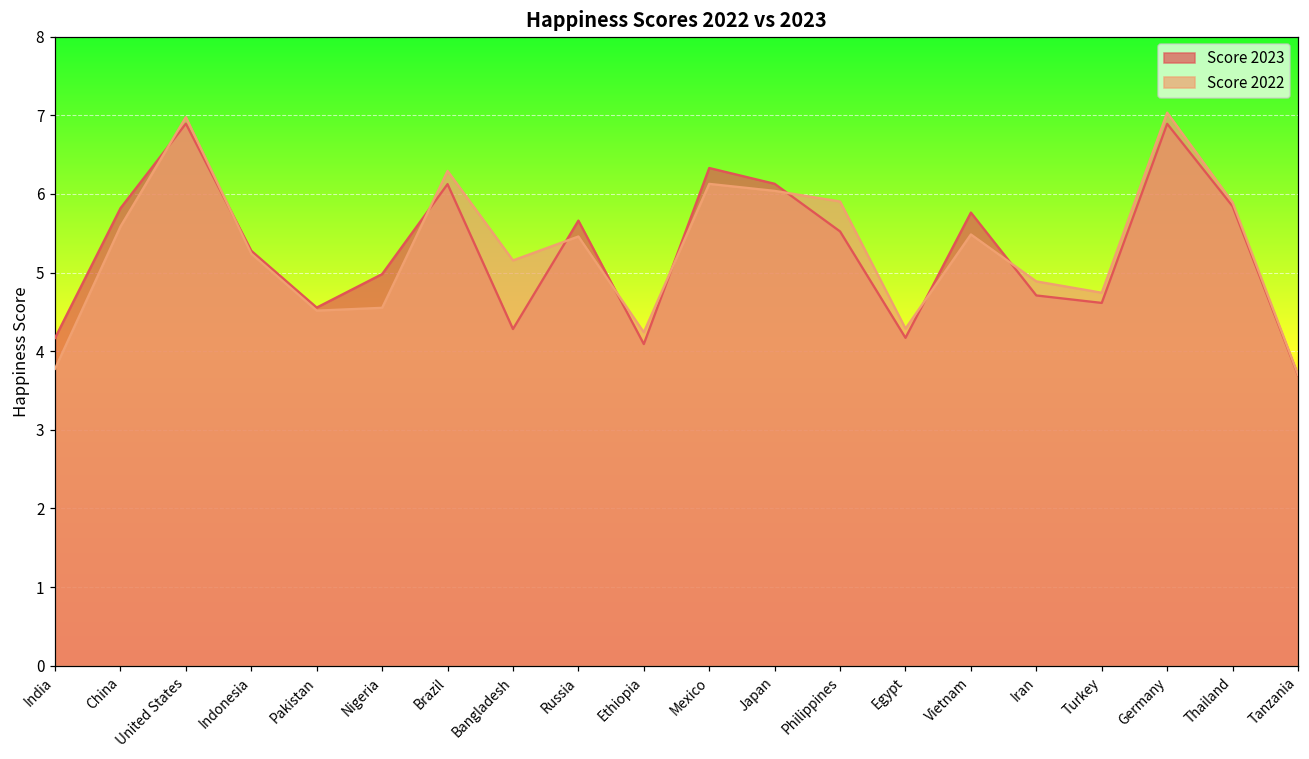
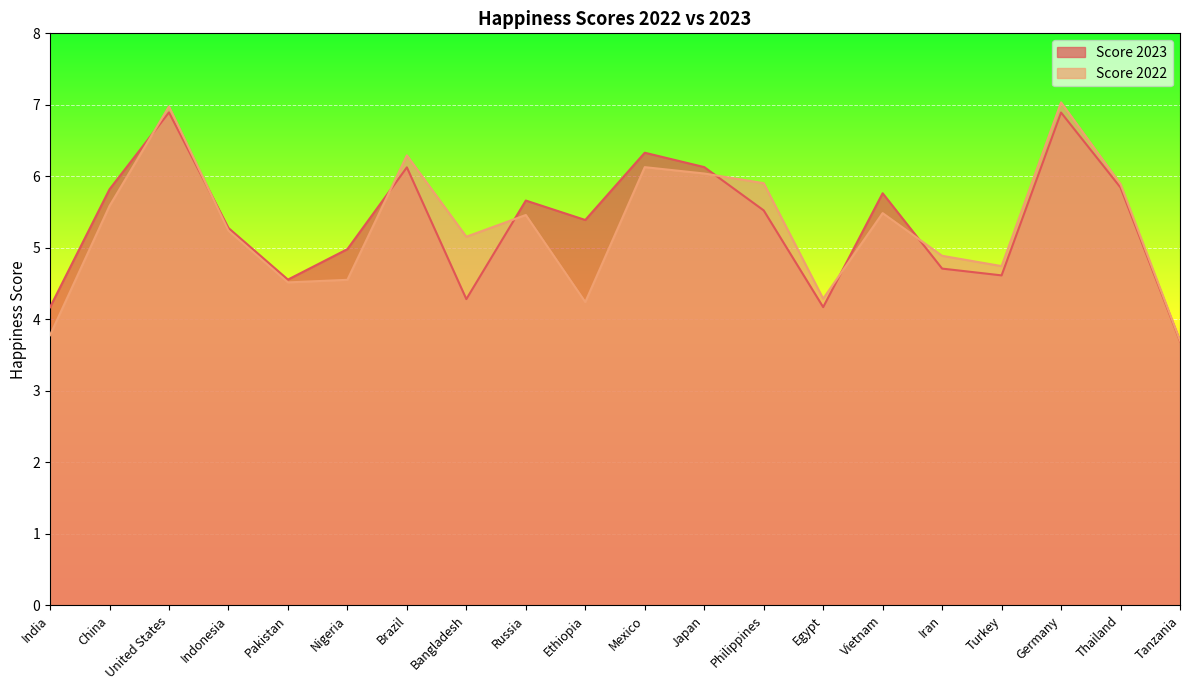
Score 2023, Ethiopia: 4.1 -> 5.4
